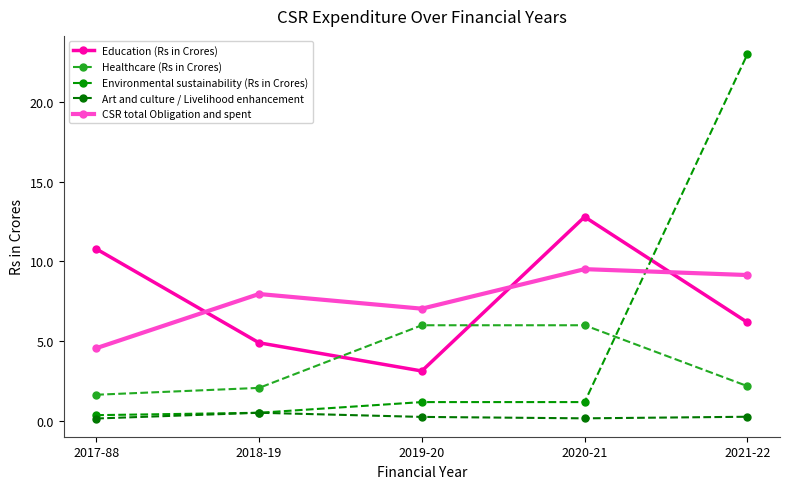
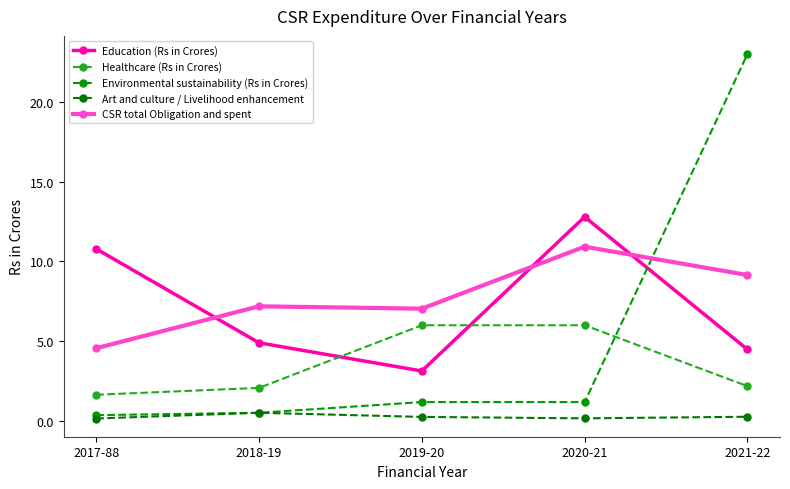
CSR total Obligation and spent, 2018-19: 8.0 -> 7.2
CSR total Obligation and spent, 2020-21: 9.5 -> 10.9
Education (Rs in Crores), 2021-22: 6.2 -> 4.5
